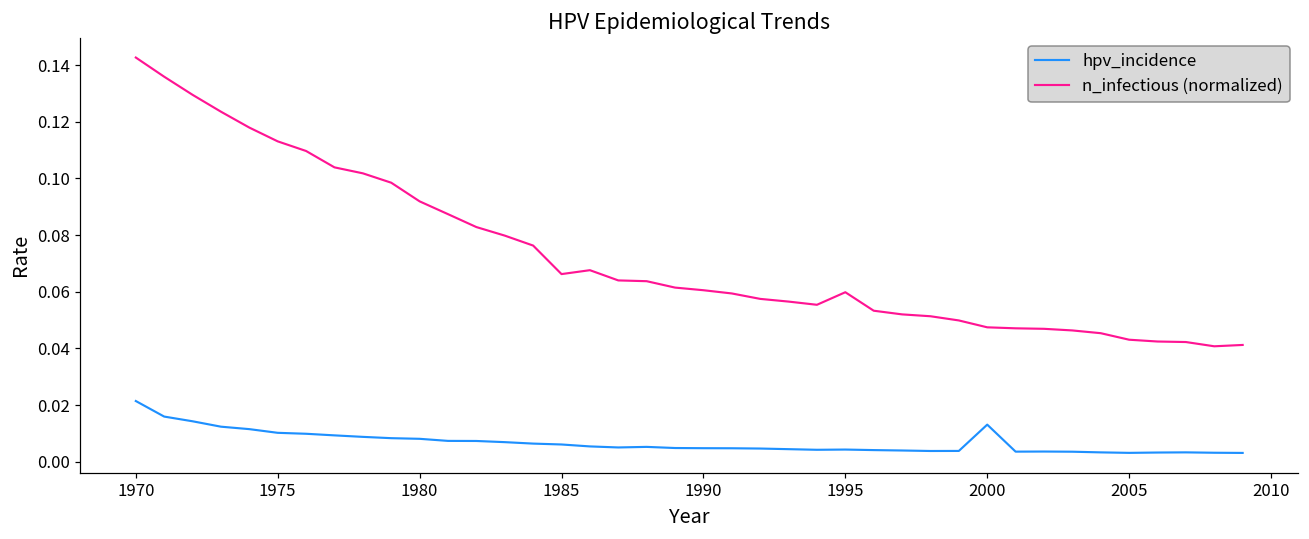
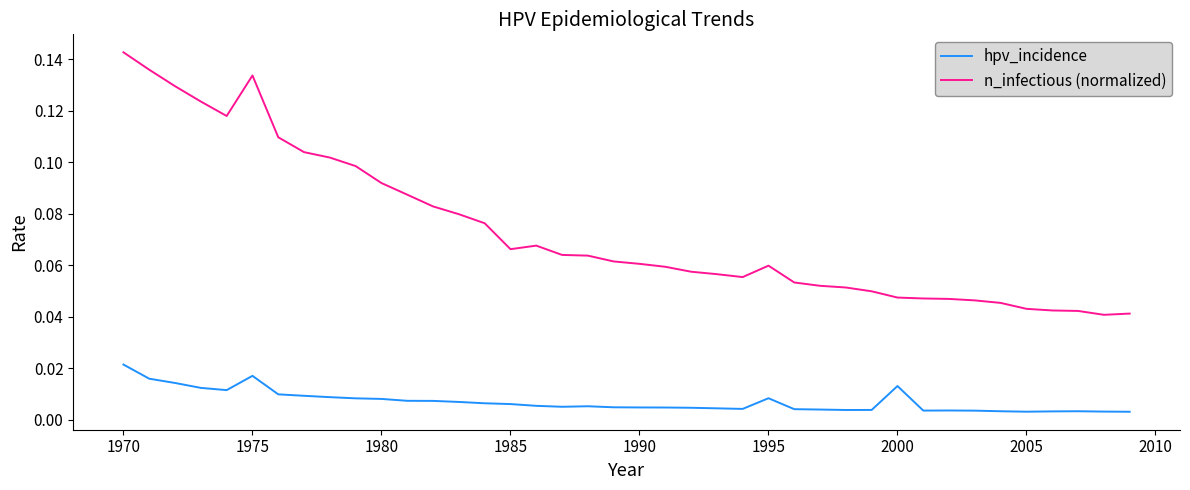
hpv_incidence, 1975: 0.010 -> 0.017
n_infectious (normalized), 1975: 0.113 -> 0.134
hpv_incidence, 1995: 0.004 -> 0.008
